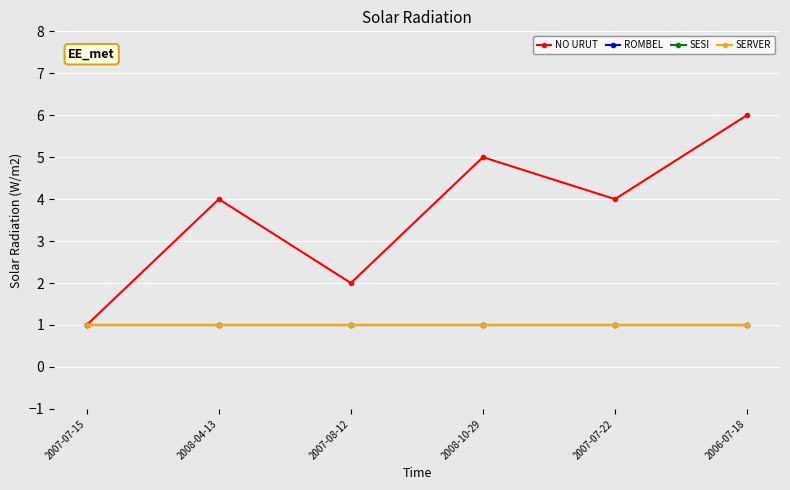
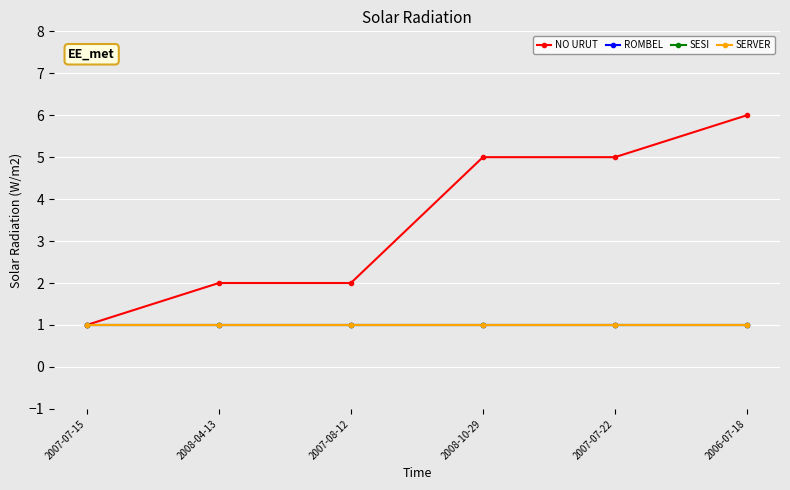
NO URUT, 2008-04-13: 4 -> 2
NO URUT, 2007-07-22: 4 -> 5
